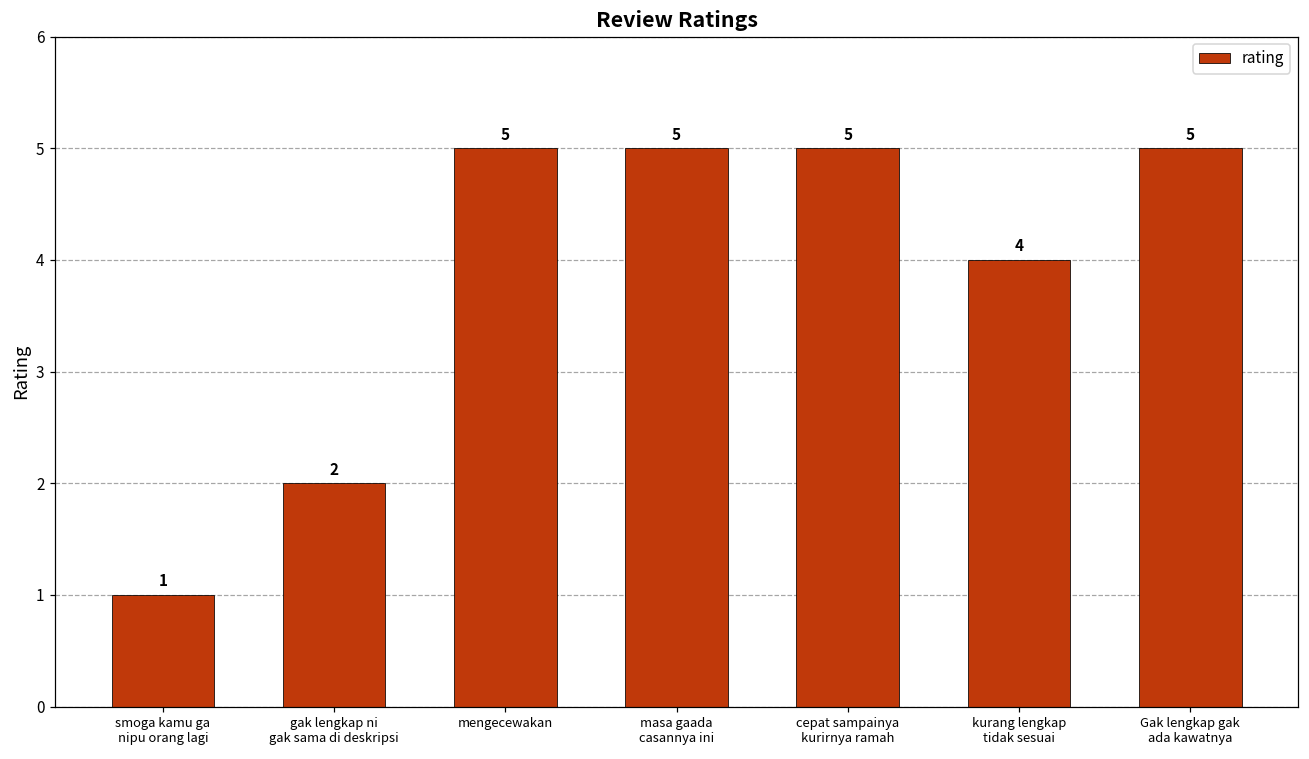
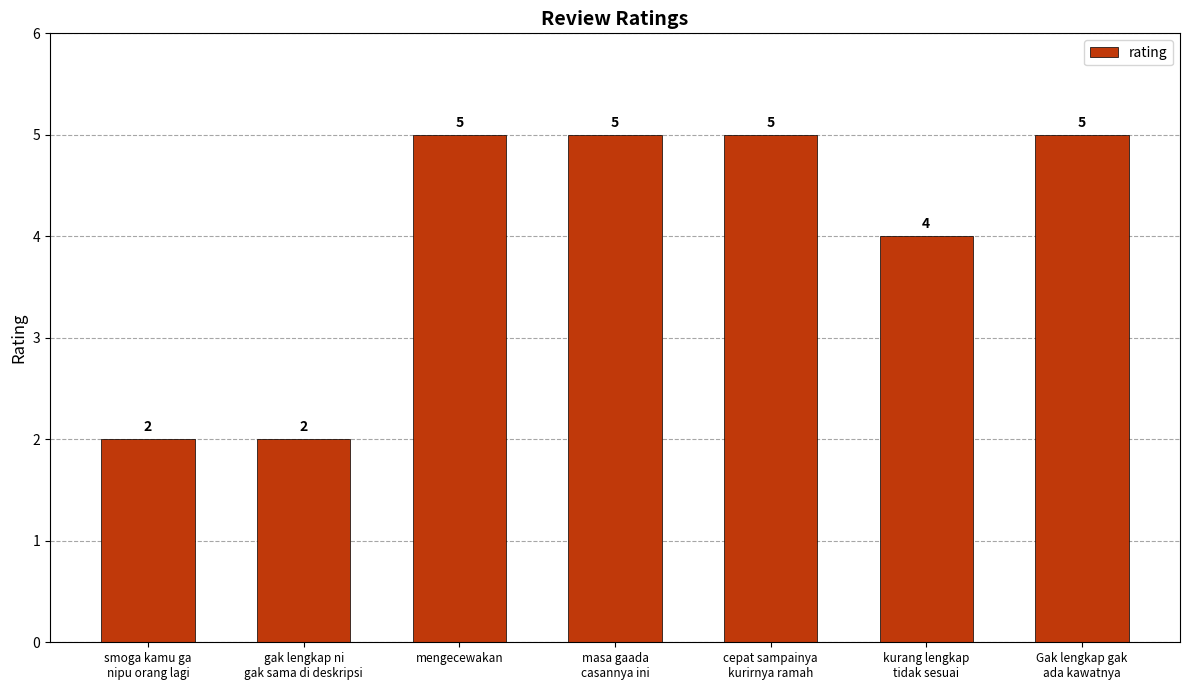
smoga kamu ga nipu orang lagi: 1 -> 2
